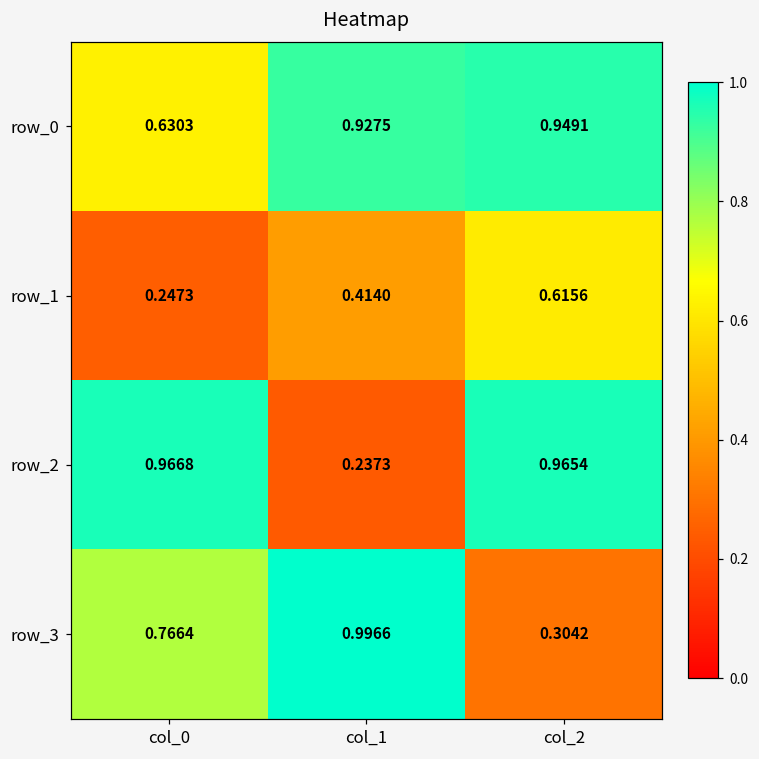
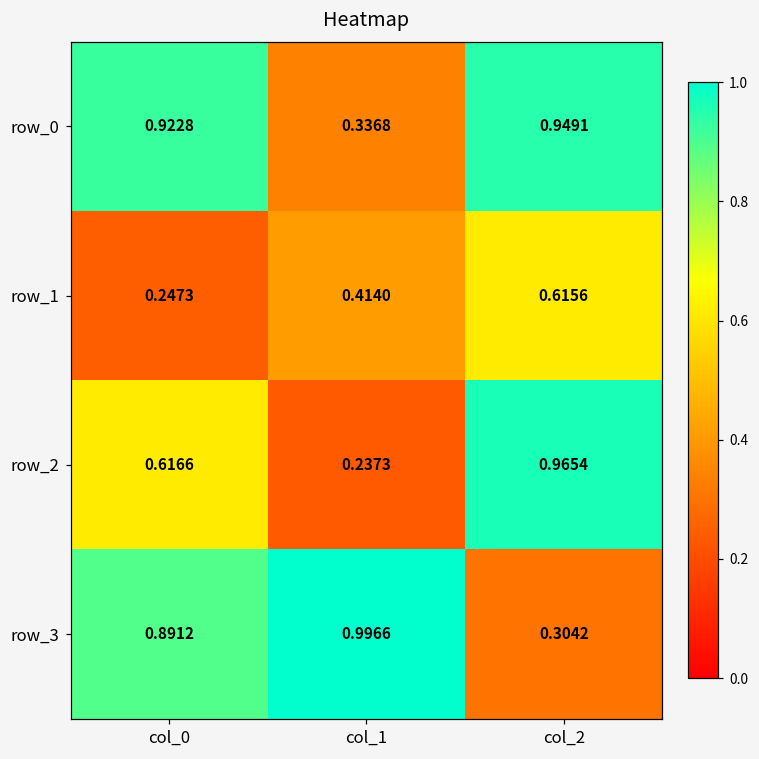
row_0, col_0: 0.6303 -> 0.9228
row_0, col_1: 0.9275 -> 0.3368
row_2, col_0: 0.9668 -> 0.6166
row_3, col_0: 0.7664 -> 0.8912
